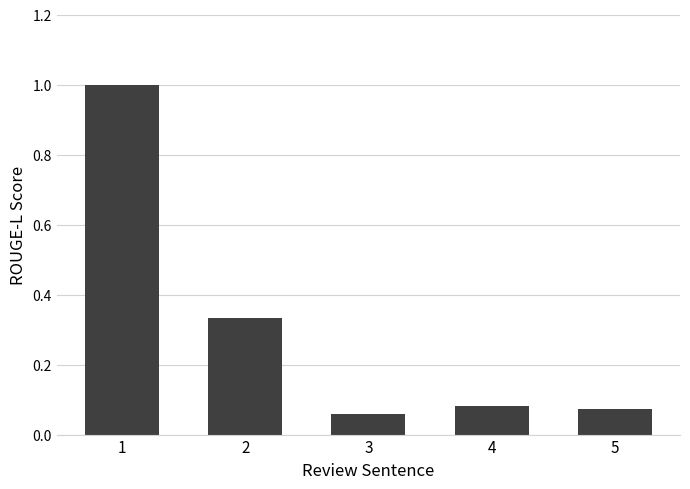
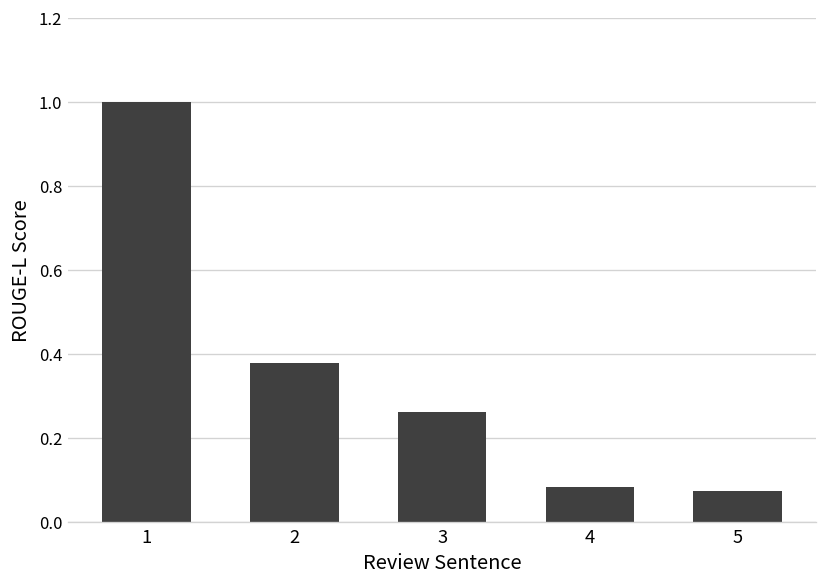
2: 0.33 -> 0.38
3: 0.06 -> 0.26
